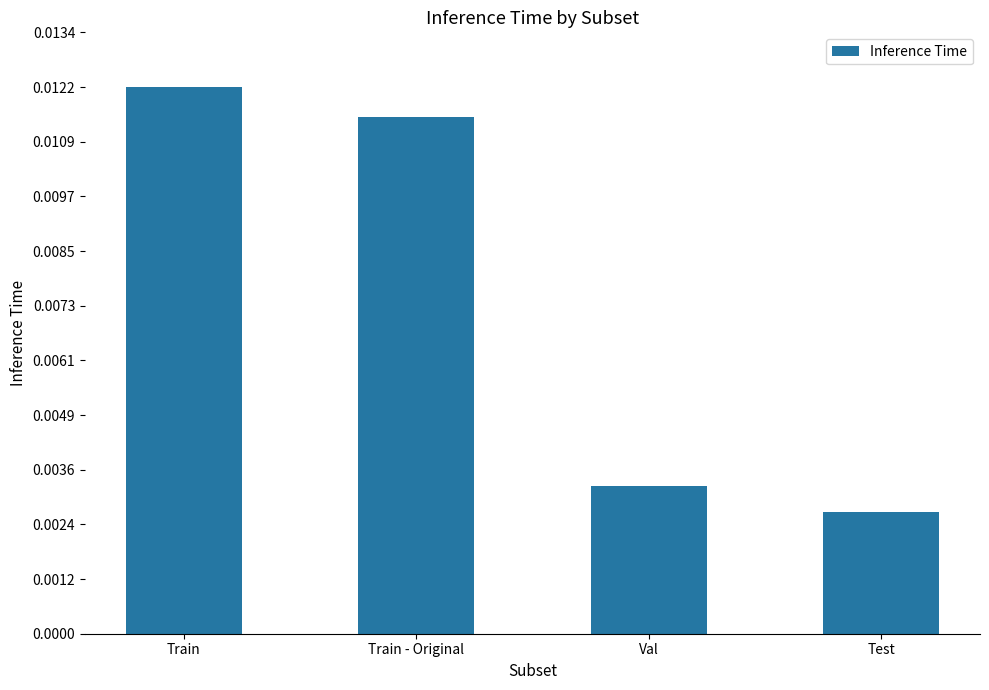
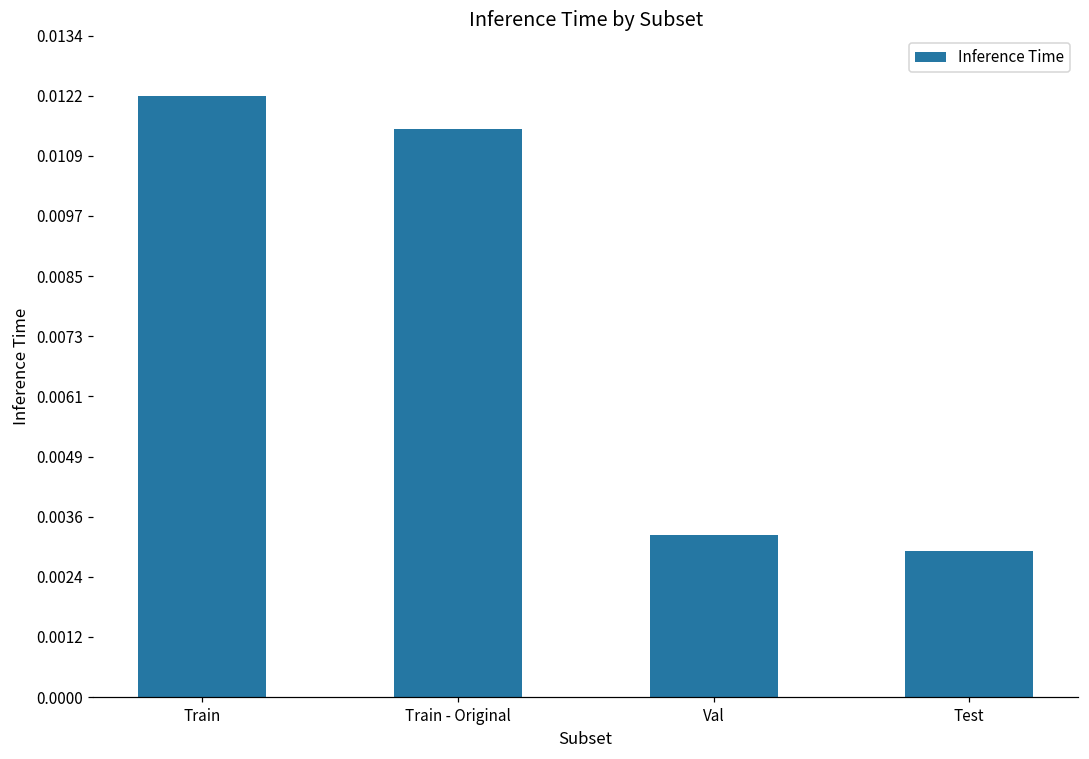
Test: 0.0027 -> 0.0030
